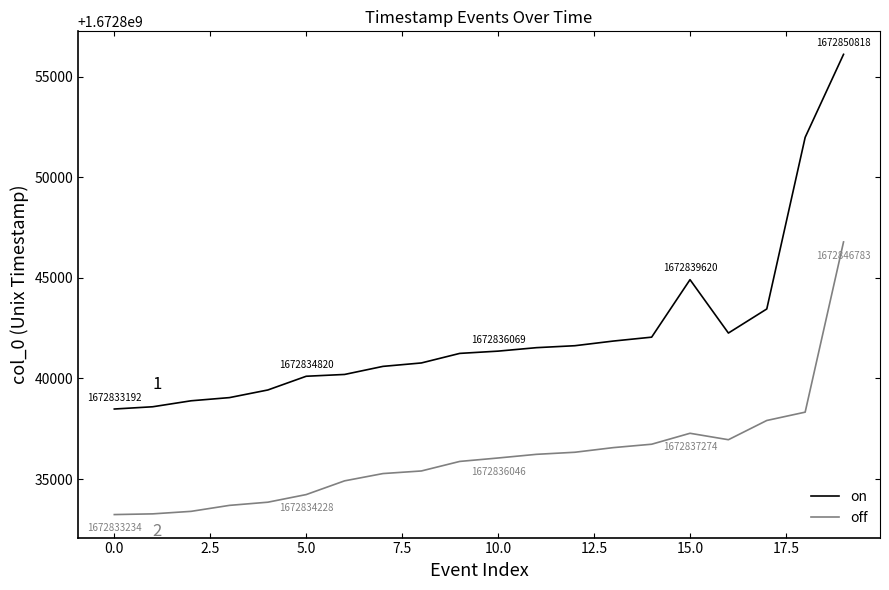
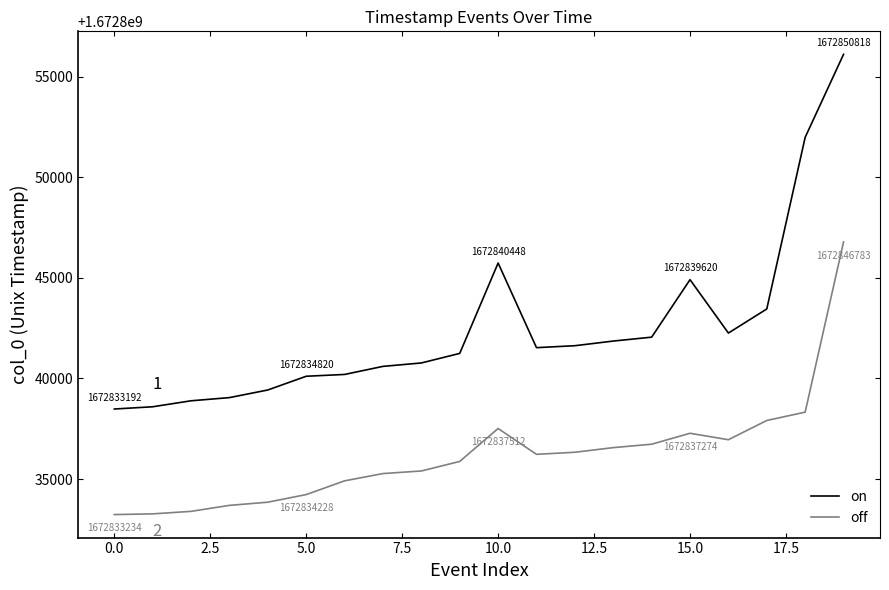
on, 10.0: 1672836069 -> 1672840448
off, 10.0: 1672836046 -> 1672837512
